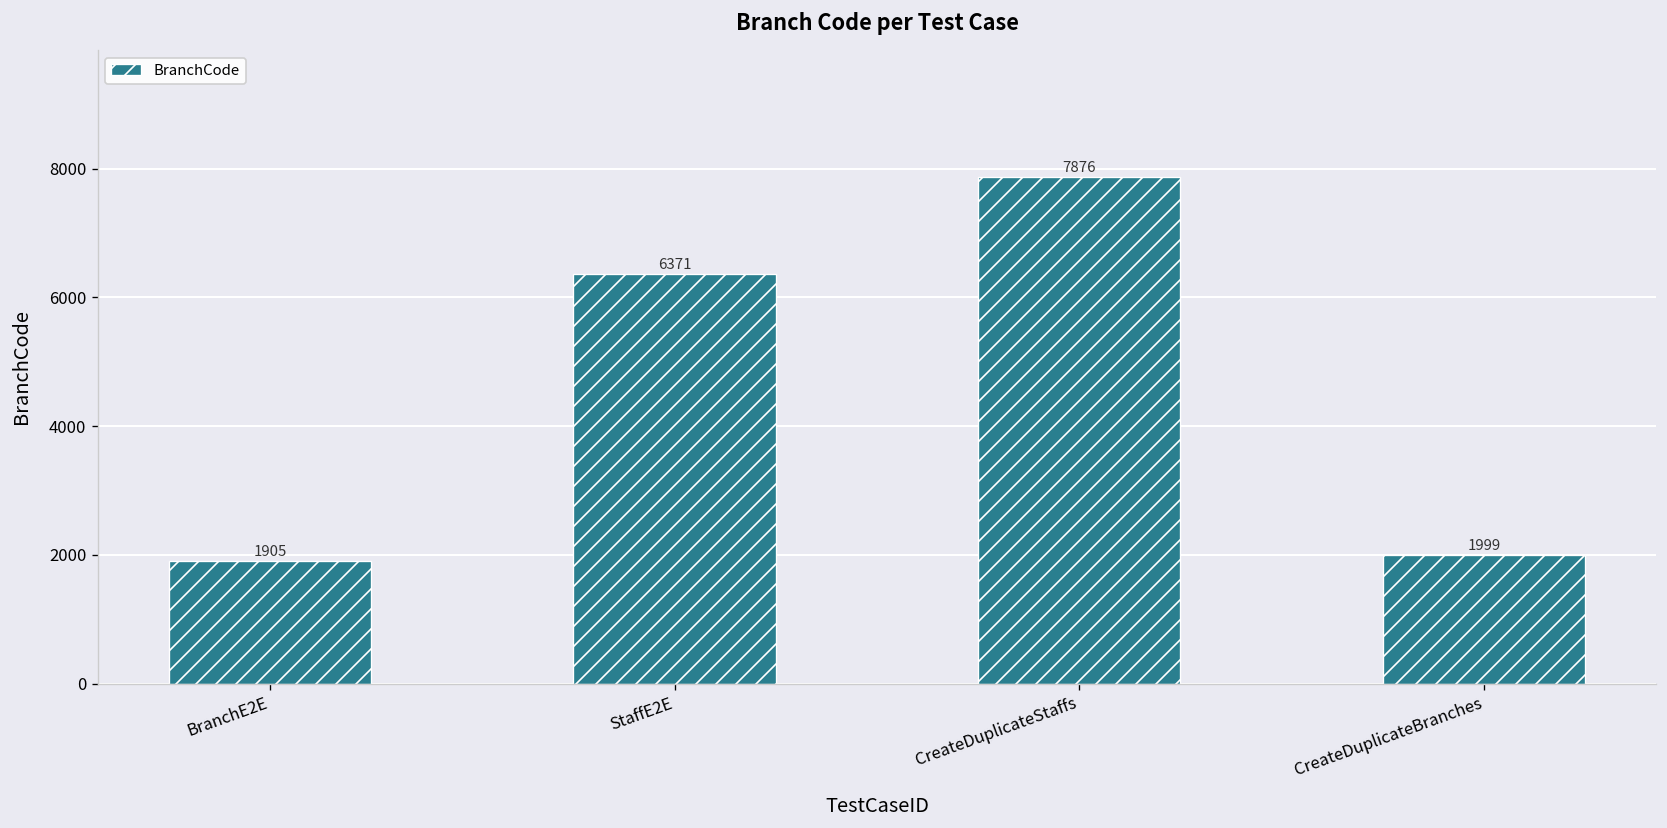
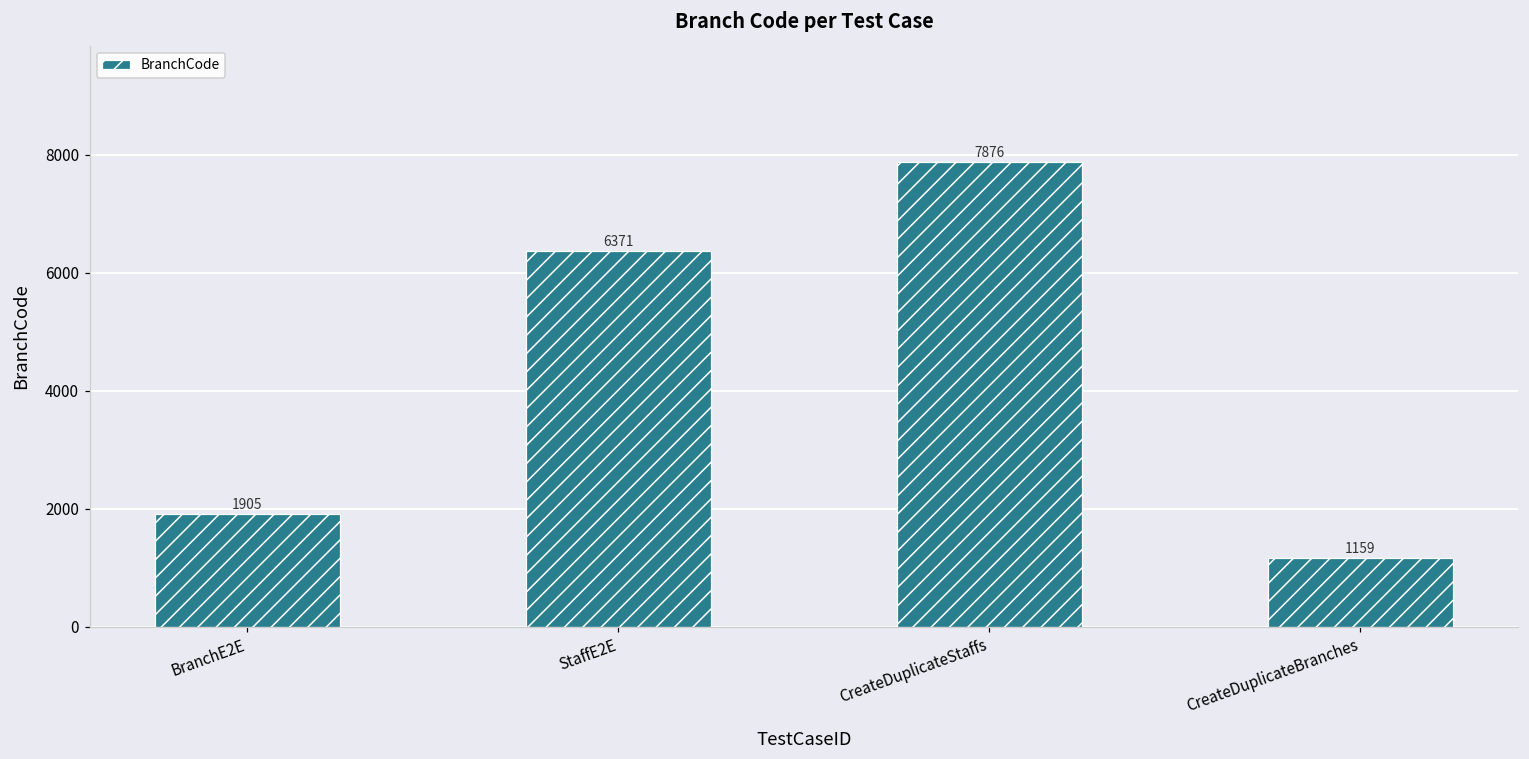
CreateDuplicateBranches: 1999 -> 1159
